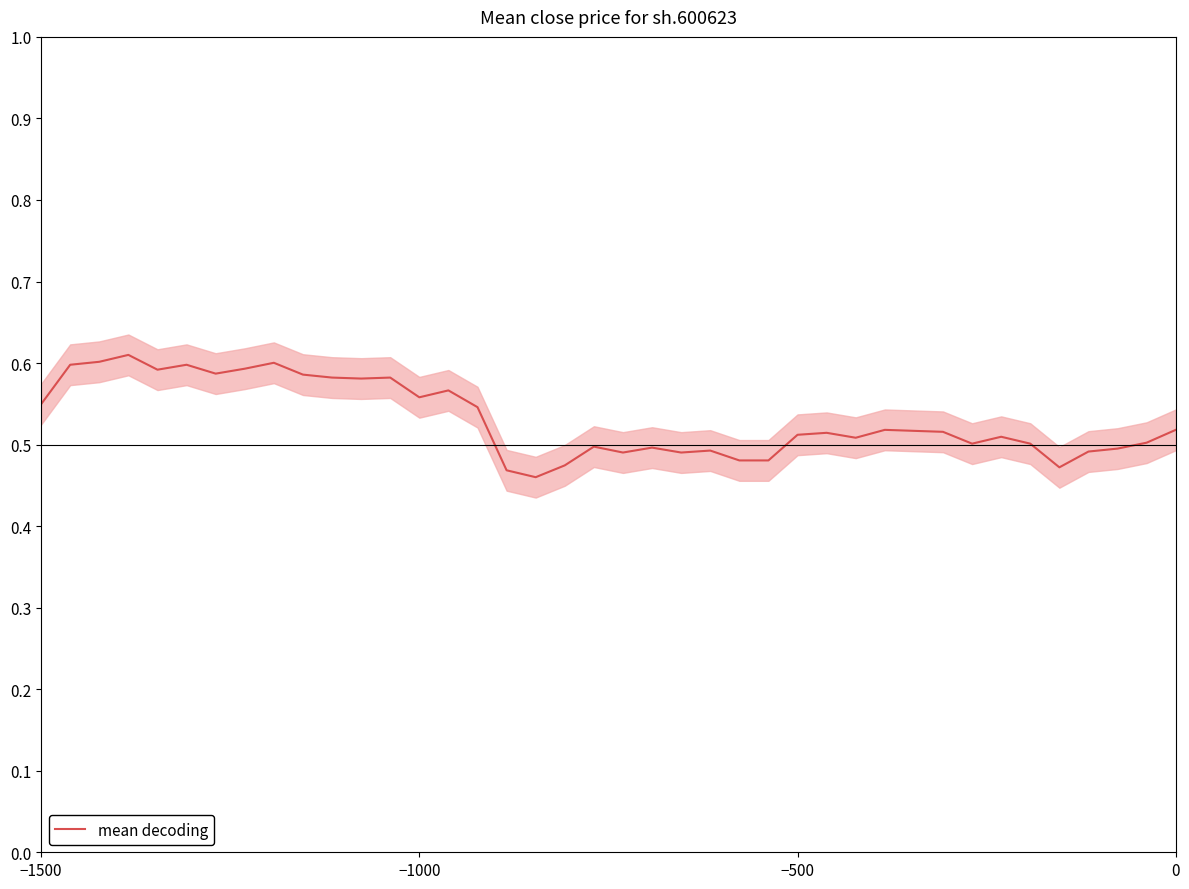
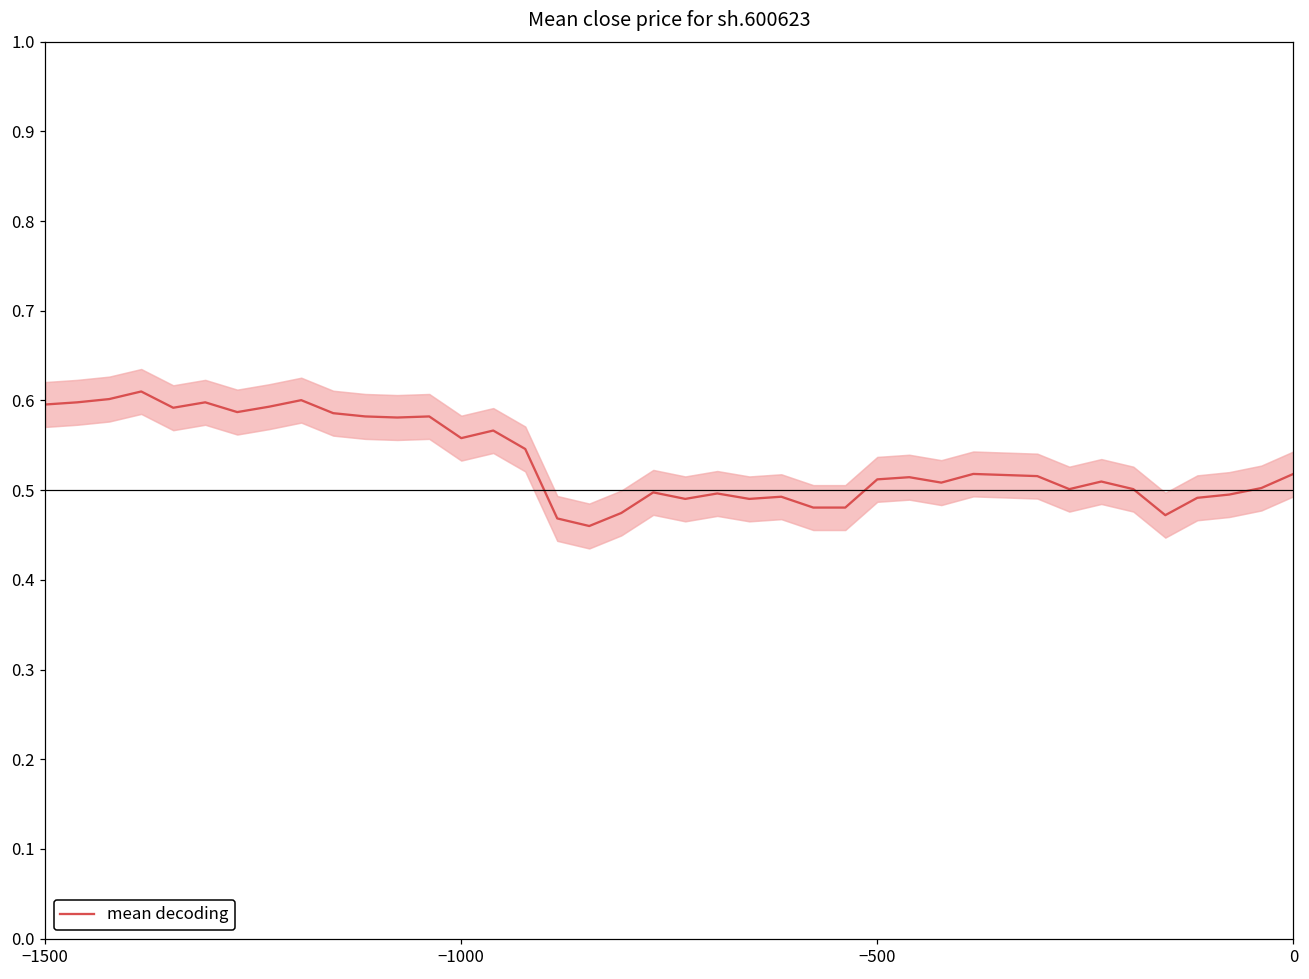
mean decoding, −1500: 0.55 -> 0.60
